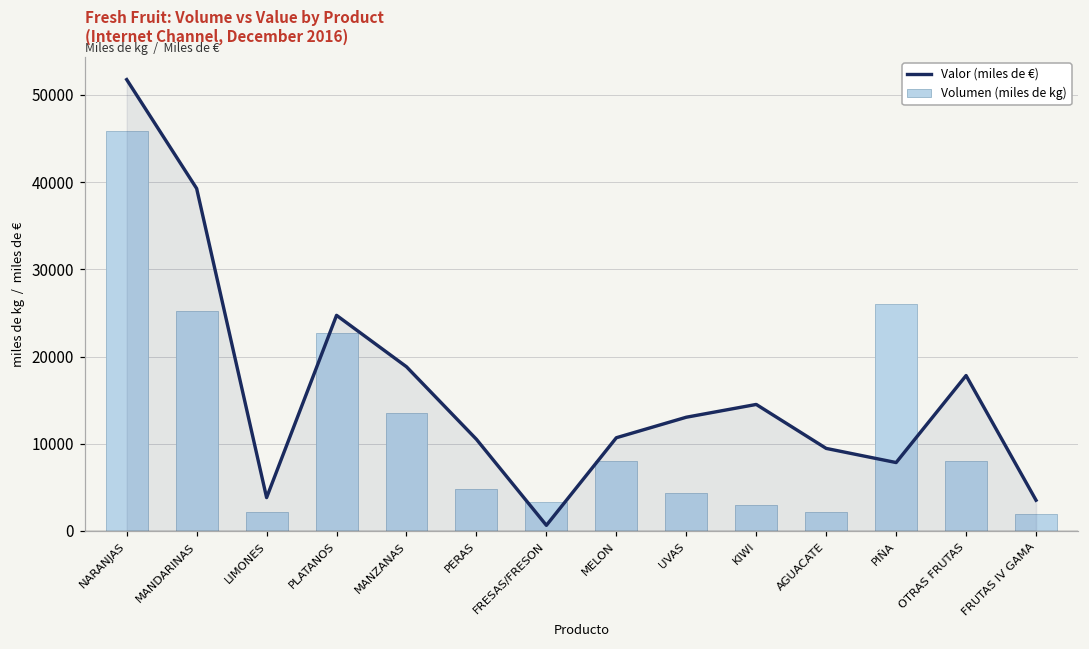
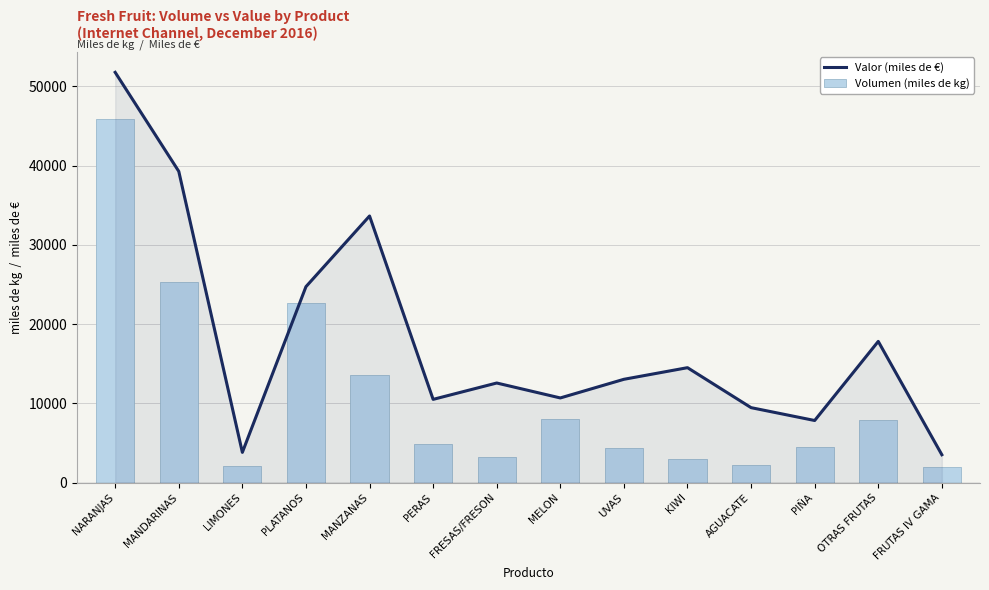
Valor (miles de €), MANZANAS: 19000 -> 34000
Valor (miles de €), FRESAS/FRESON: 1000 -> 13000
Volumen (miles de kg), PIÑA: 26000 -> 5000
